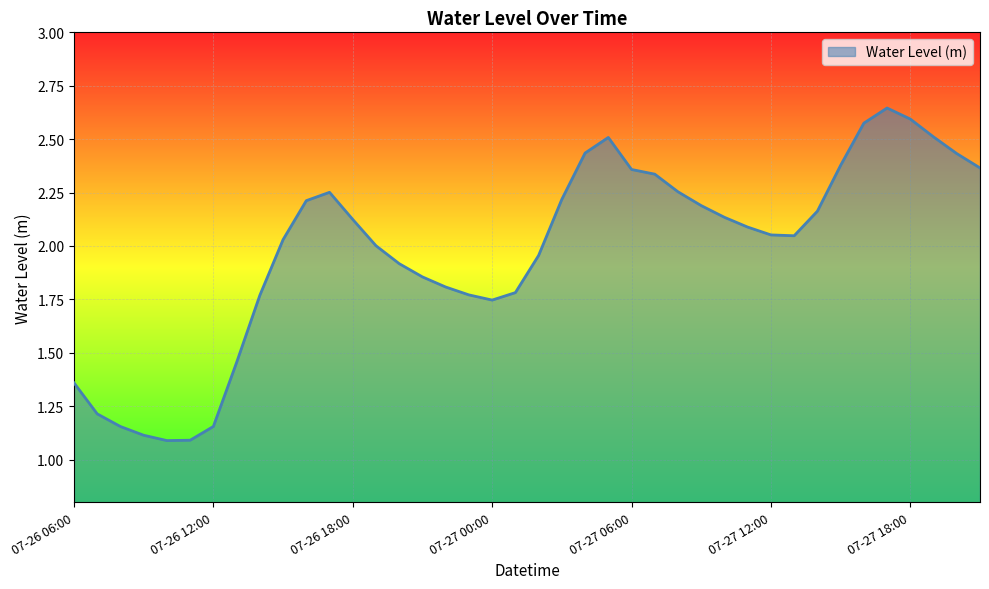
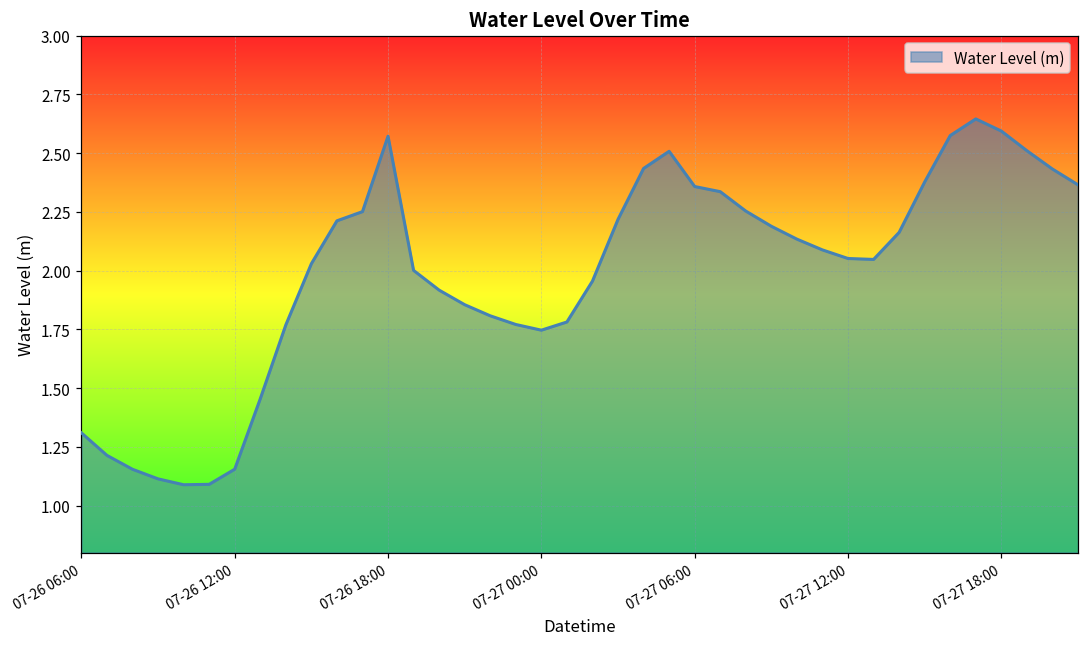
07-26 06:00: 1.36 -> 1.31
07-26 18:00: 2.12 -> 2.57
